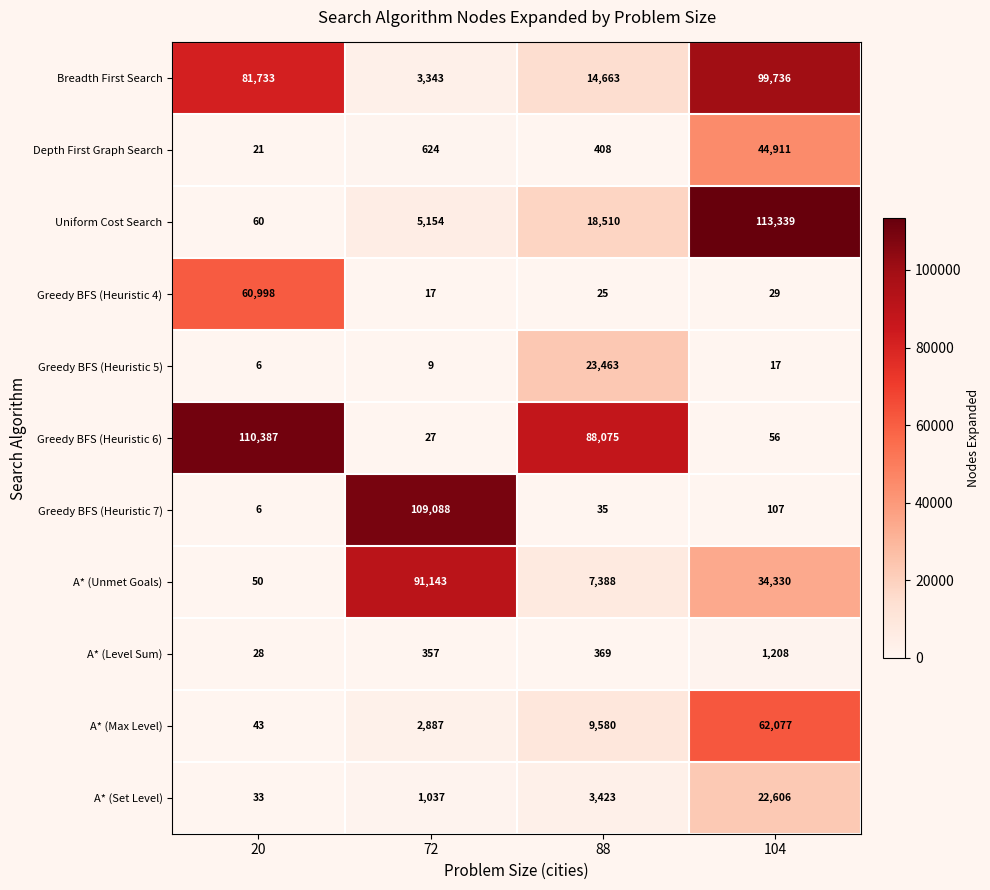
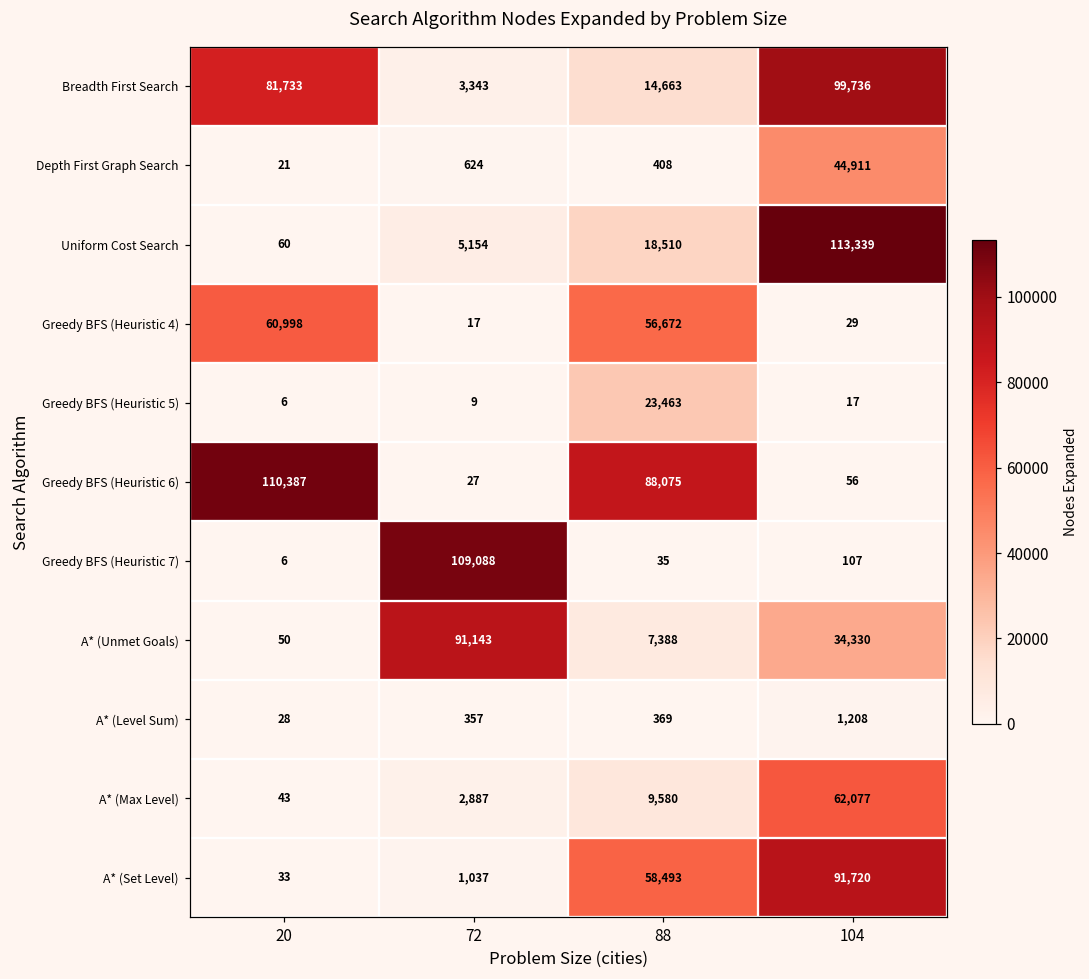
Greedy BFS (Heuristic 4), 88: 25 -> 56,672
A* (Set Level), 88: 3,423 -> 58,493
A* (Set Level), 104: 22,606 -> 91,720
